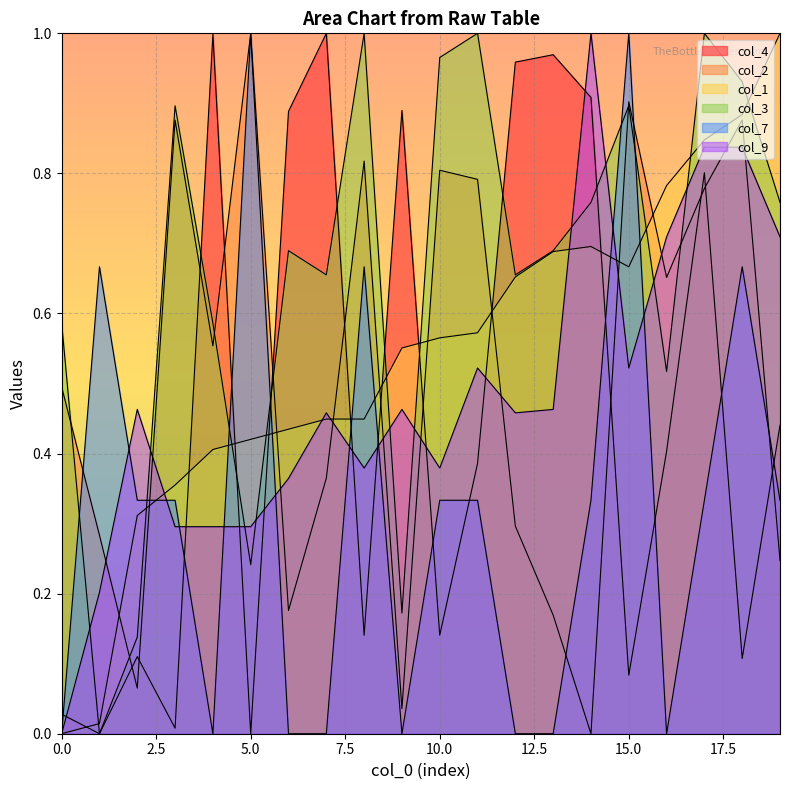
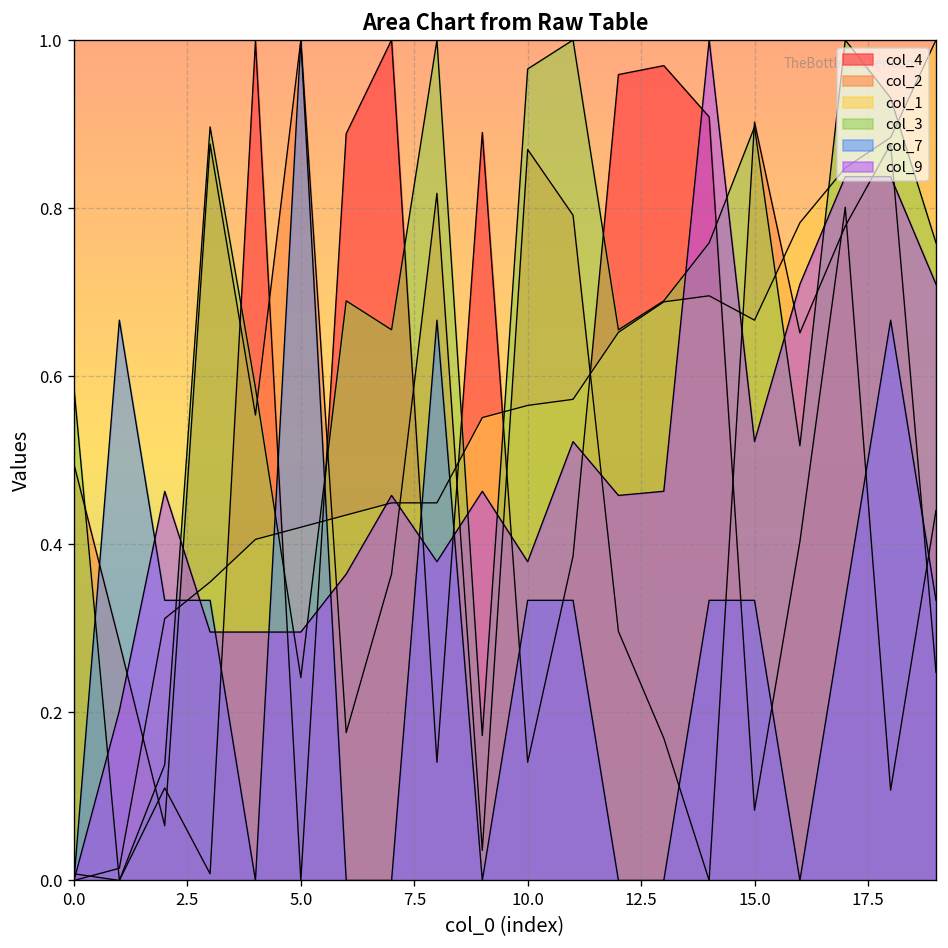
col_4, 0.0: 0.03 -> 0.01
col_2, 10.0: 0.80 -> 0.87
col_7, 15.0: 1.00 -> 0.33
